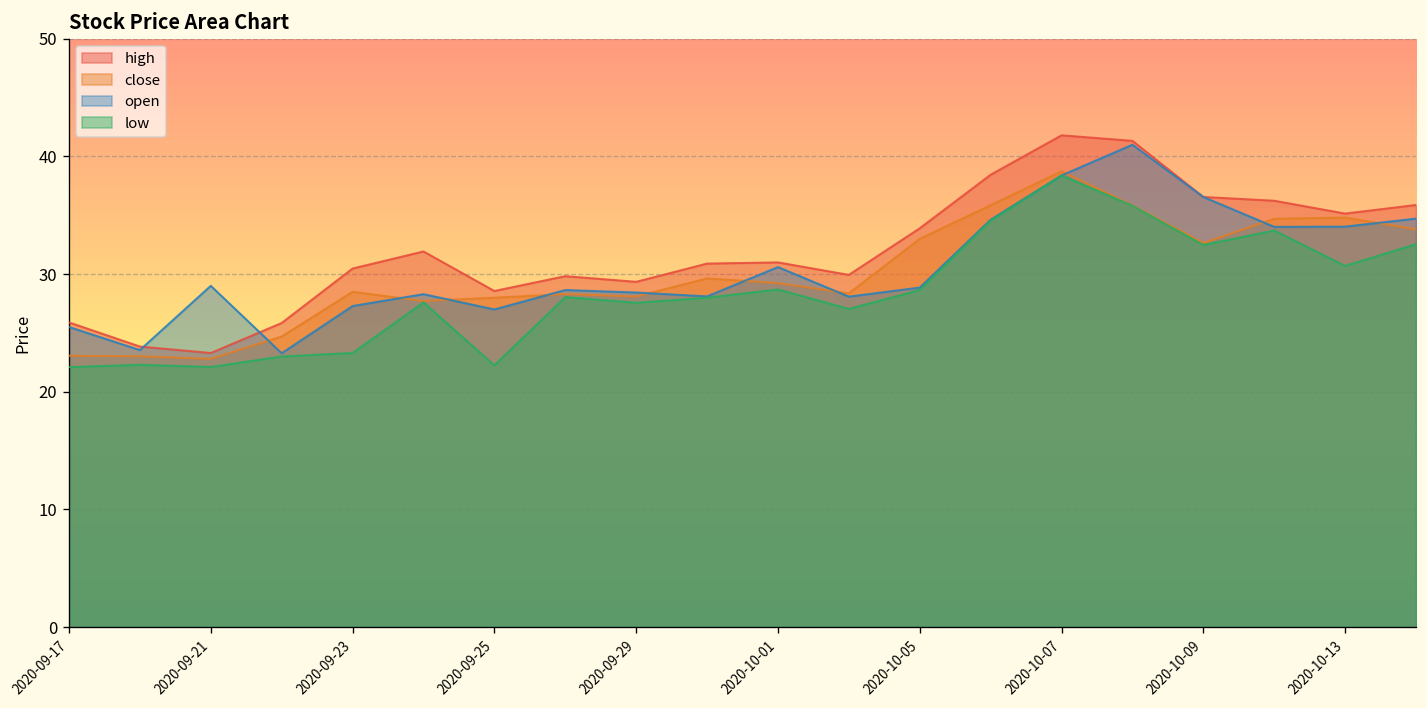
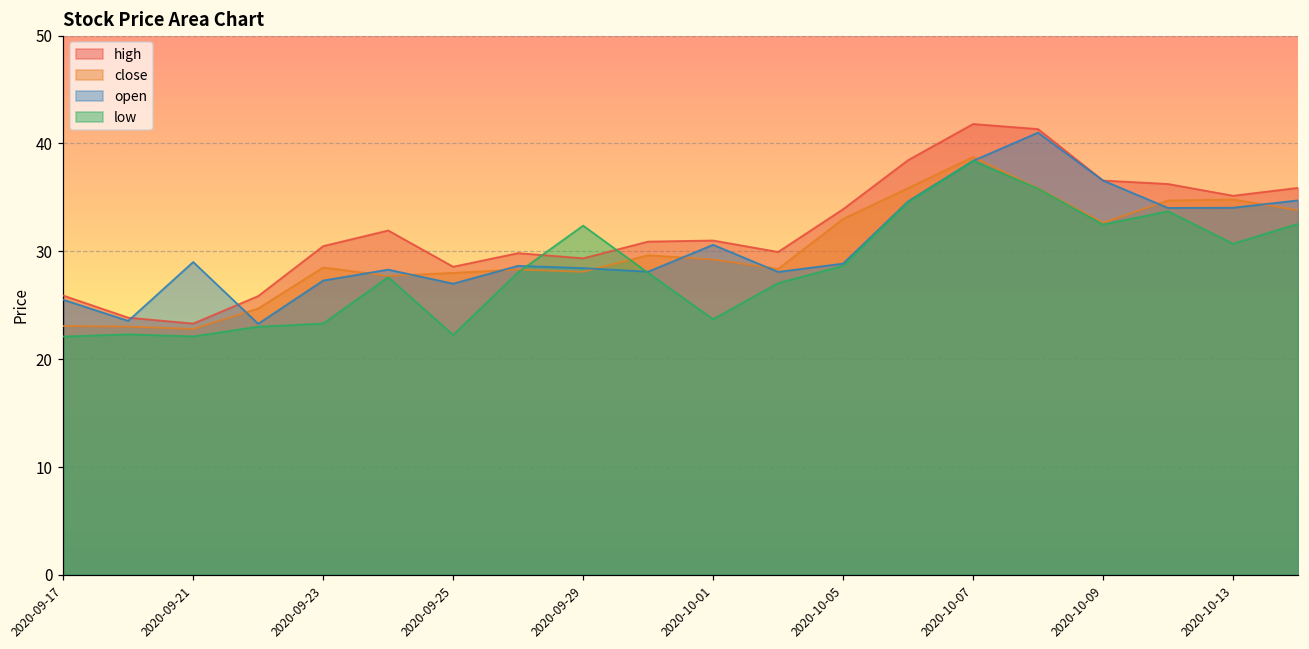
low, 2020-09-29: 28 -> 32
low, 2020-10-01: 29 -> 24
